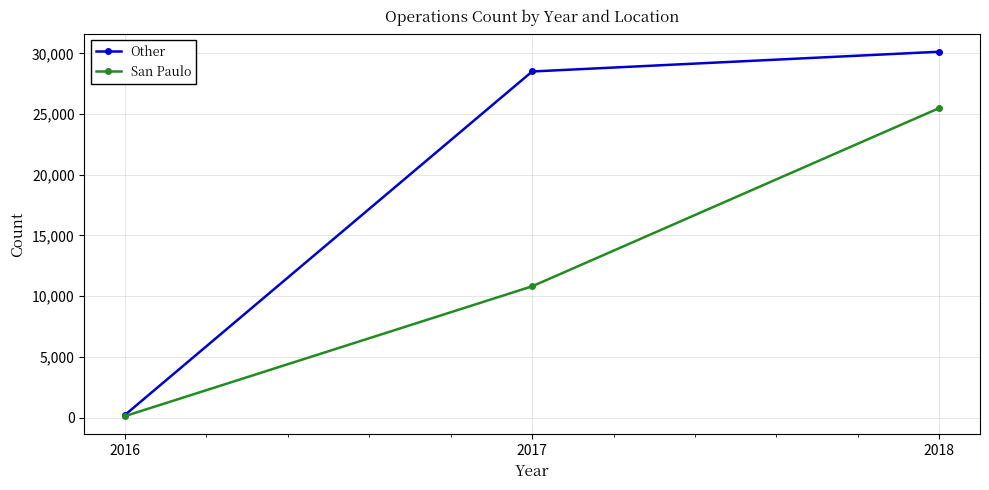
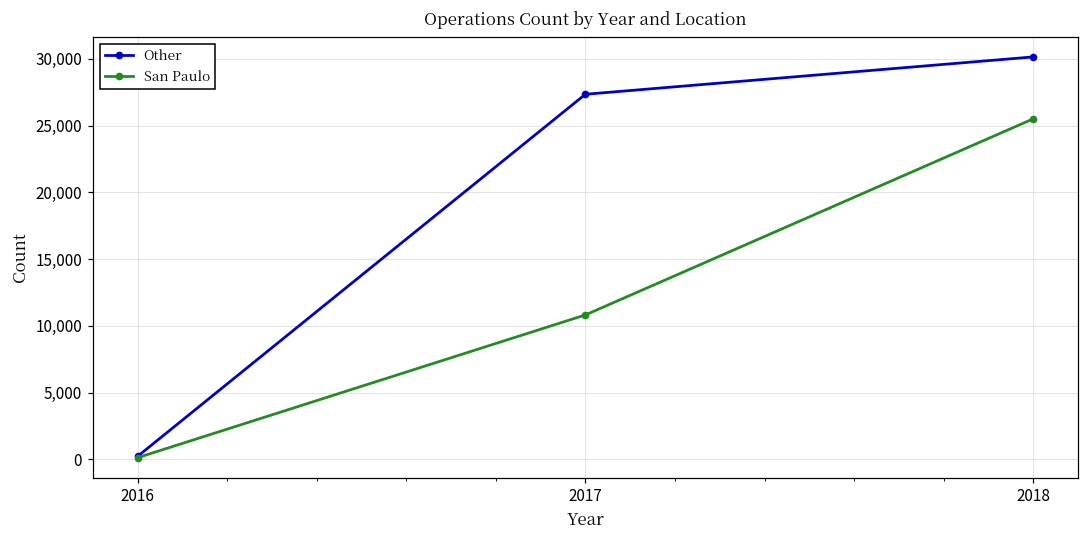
Other, 2017: 28,500 -> 27,300
